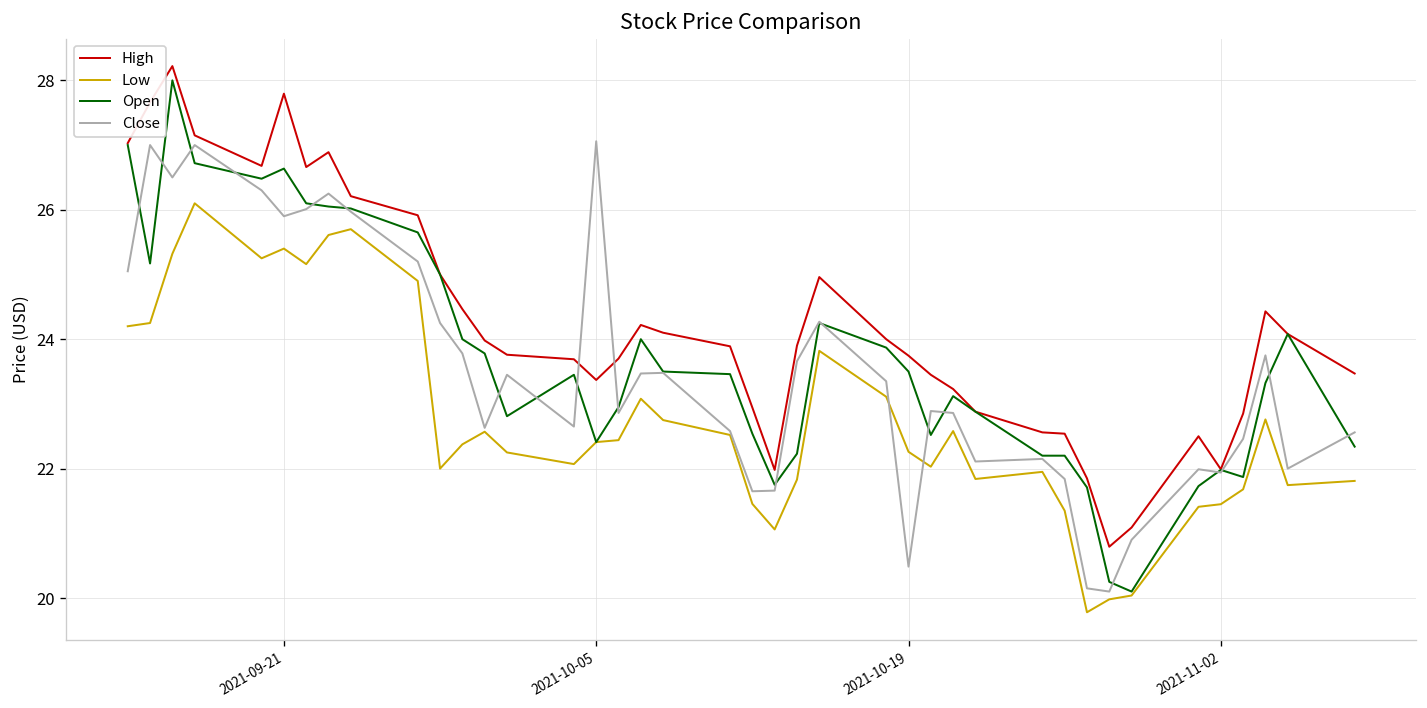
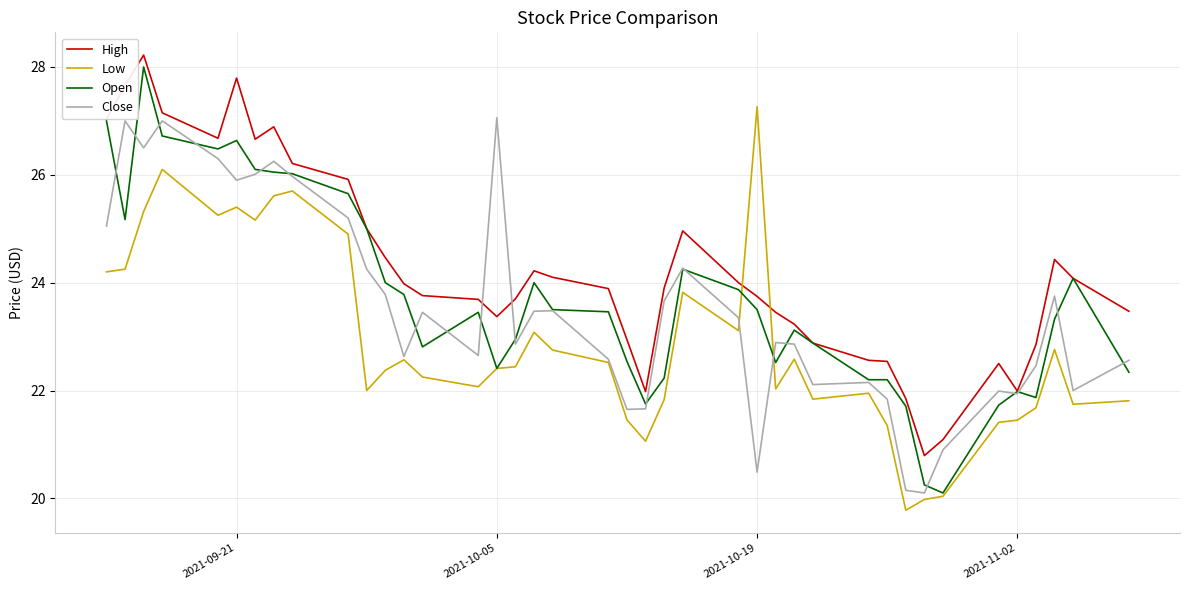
Low, 2021-10-19: 22.3 -> 27.3
